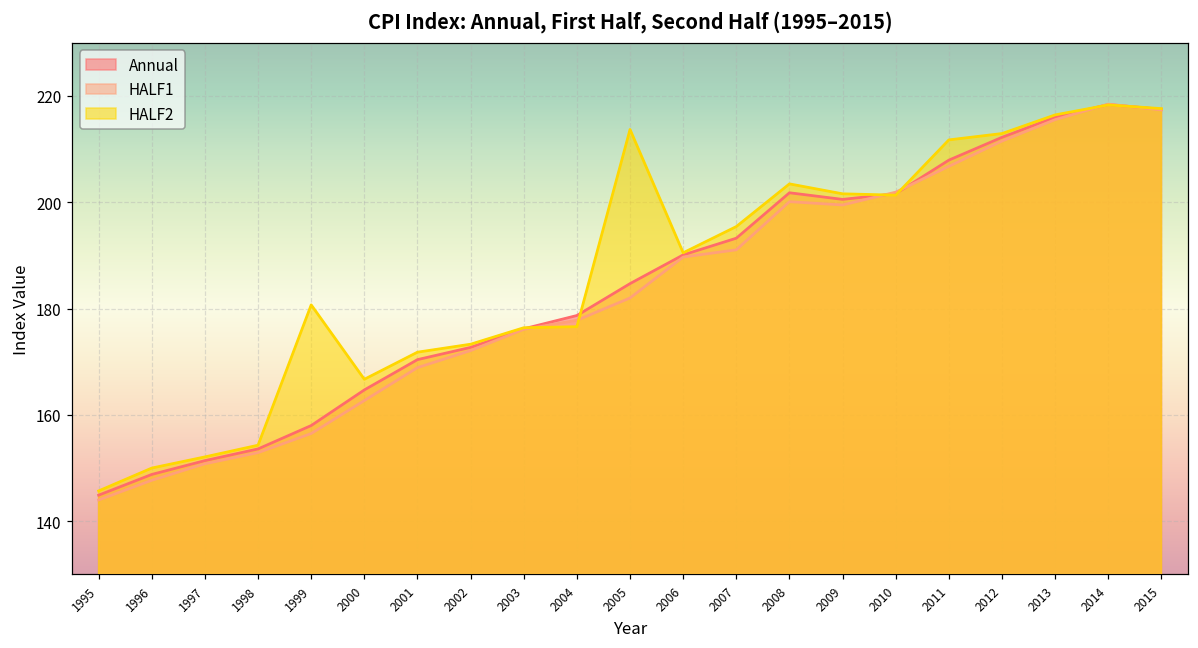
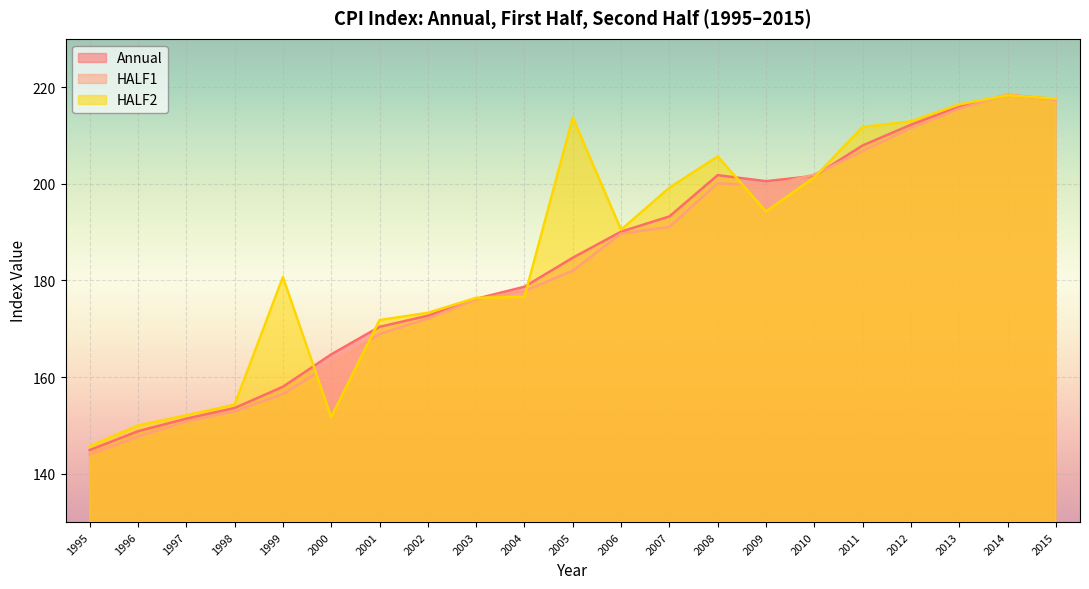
HALF2, 2000: 167 -> 152
HALF2, 2007: 195 -> 199
HALF2, 2008: 203 -> 206
HALF2, 2009: 202 -> 194
